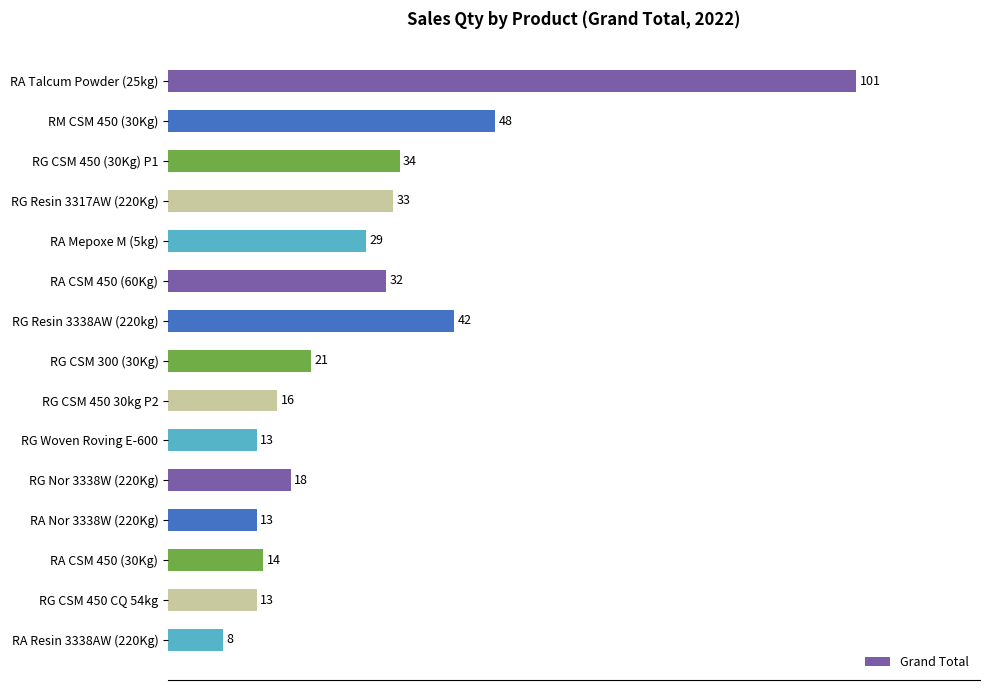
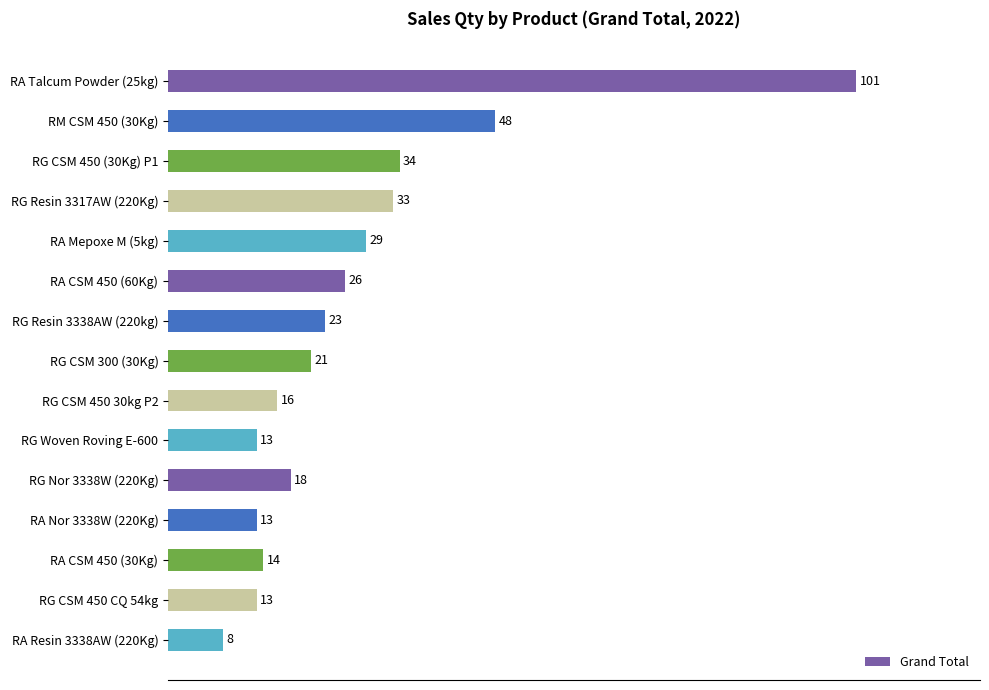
RA CSM 450 (60Kg): 32 -> 26
RG Resin 3338AW (220kg): 42 -> 23
